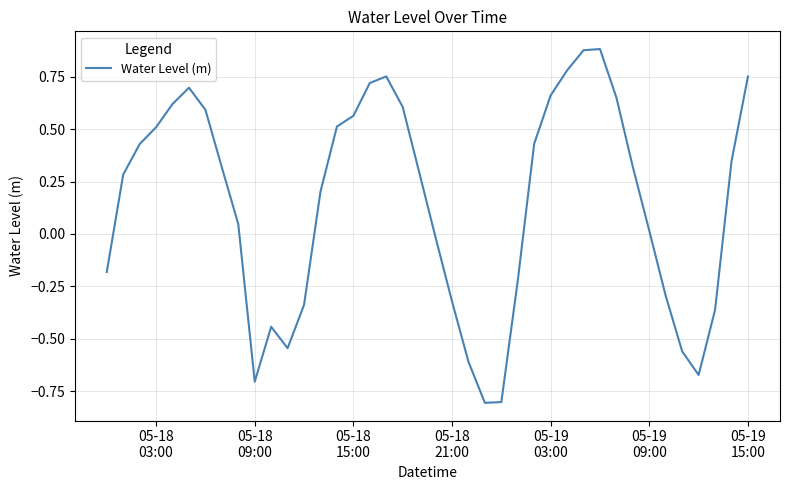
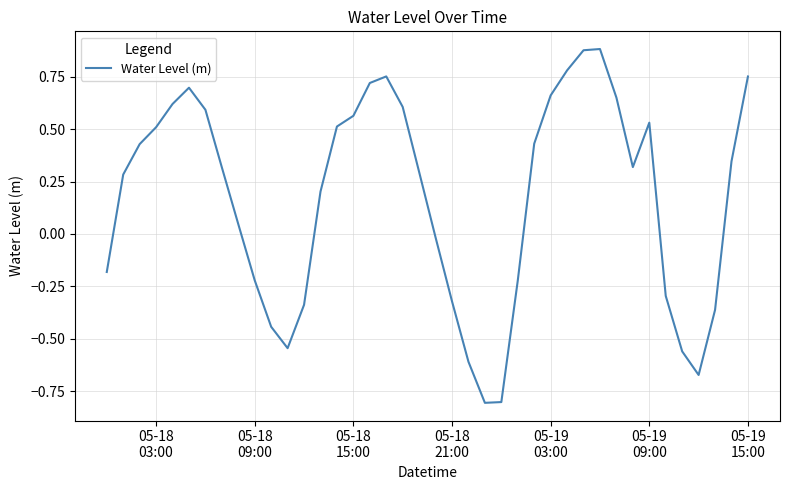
05-18 09:00: -0.71 -> -0.22
05-19 09:00: 0.02 -> 0.53
